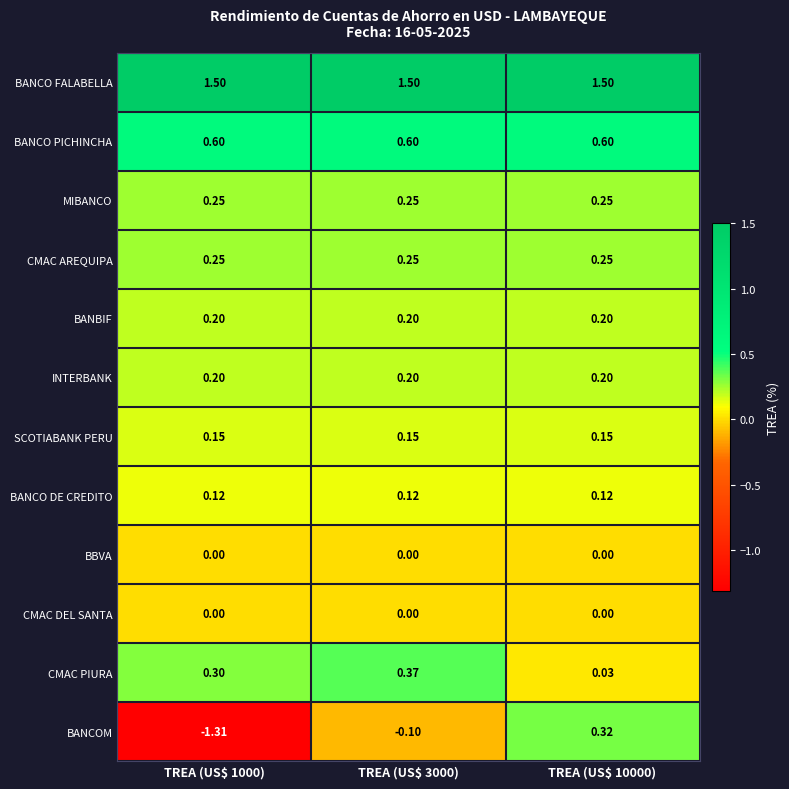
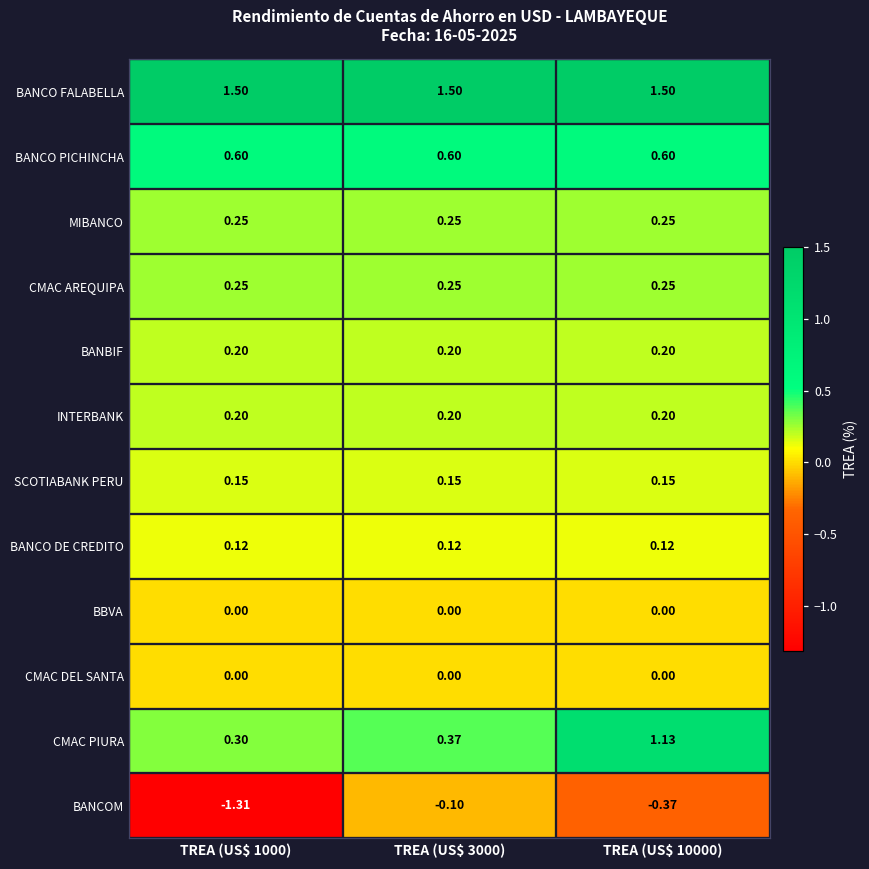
CMAC PIURA, TREA (US$ 10000): 0.03 -> 1.13
BANCOM, TREA (US$ 10000): 0.32 -> -0.37
